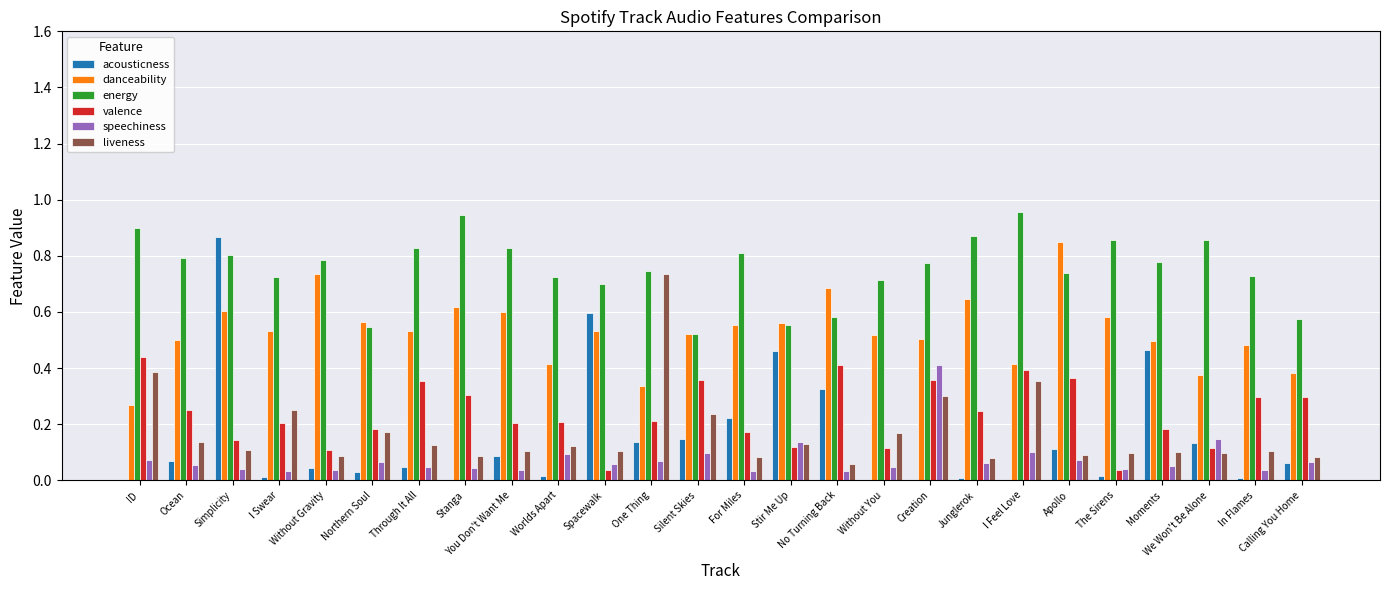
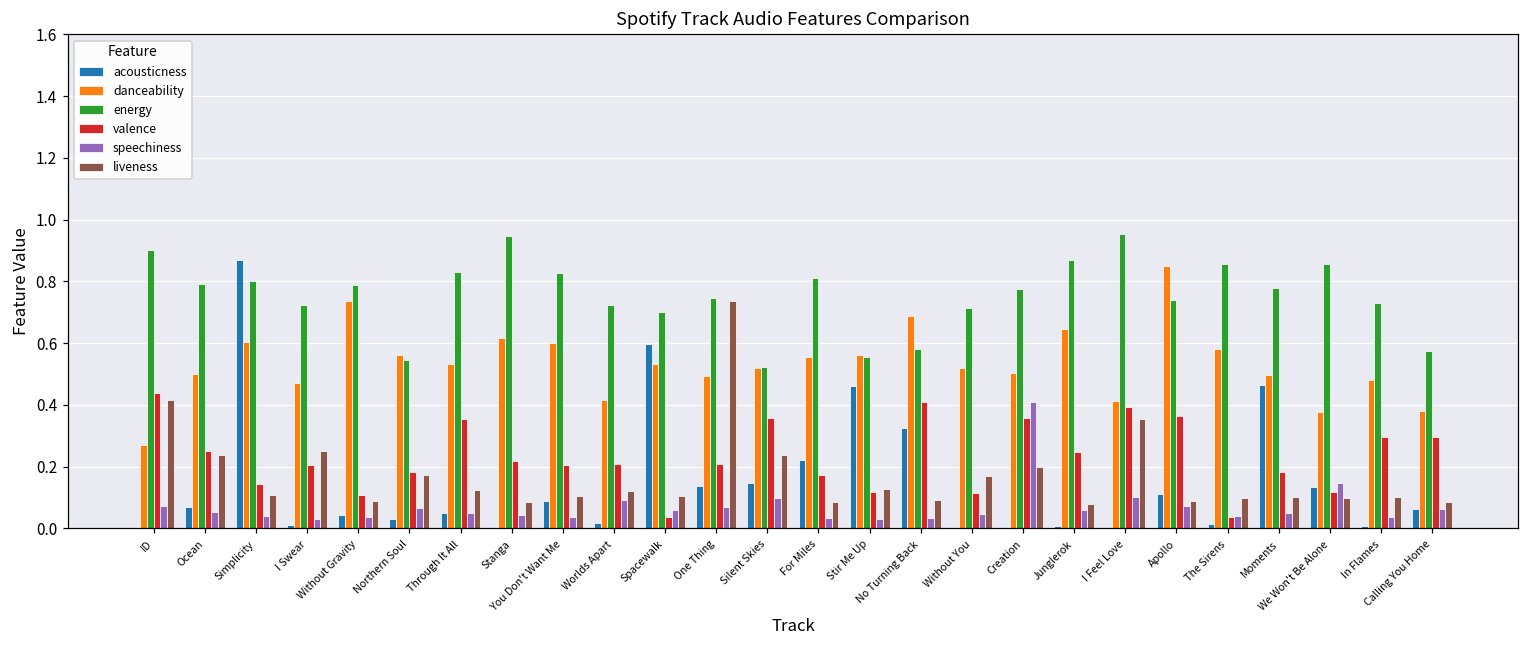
liveness, ID: 0.39 -> 0.42
liveness, Ocean: 0.14 -> 0.24
danceability, I Swear: 0.53 -> 0.47
valence, Stanga: 0.30 -> 0.22
danceability, One Thing: 0.34 -> 0.49
speechiness, Stir Me Up: 0.14 -> 0.03
liveness, No Turning Back: 0.06 -> 0.09
liveness, Creation: 0.3 -> 0.2
